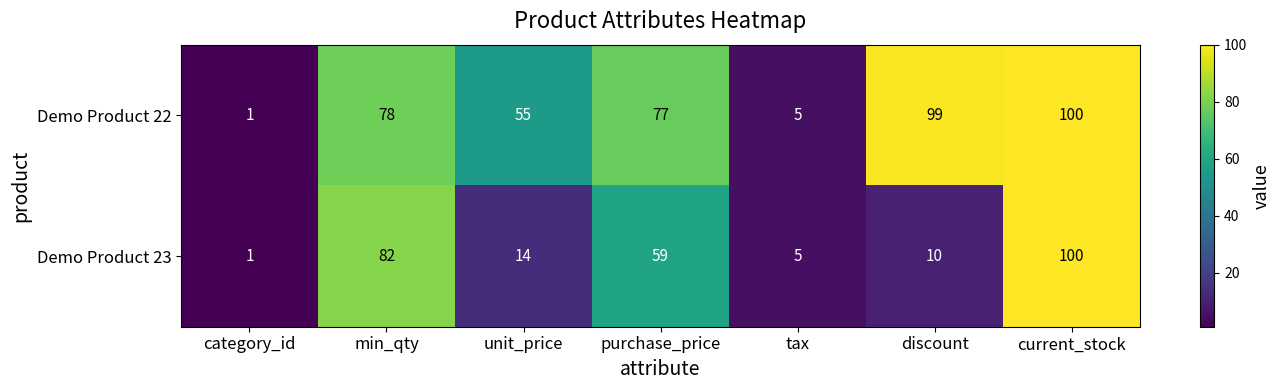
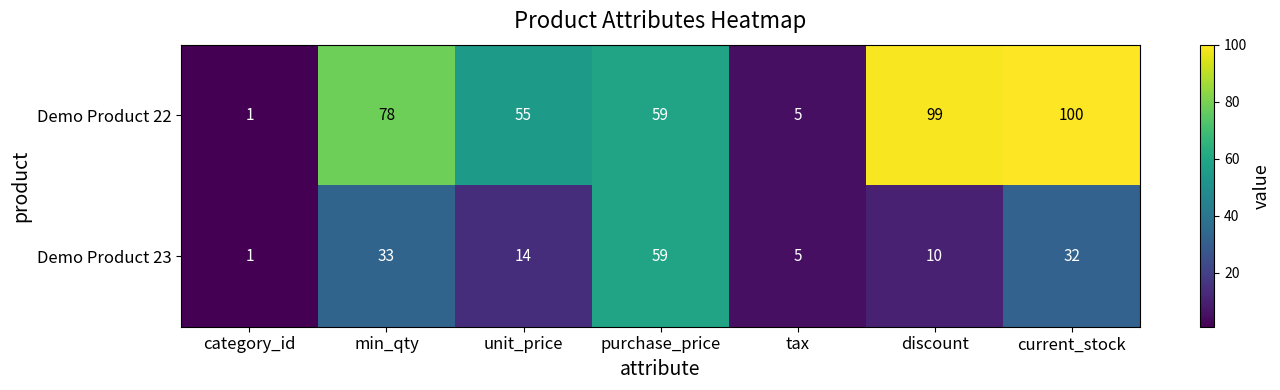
Demo Product 22, purchase_price: 77 -> 59
Demo Product 23, min_qty: 82 -> 33
Demo Product 23, current_stock: 100 -> 32
